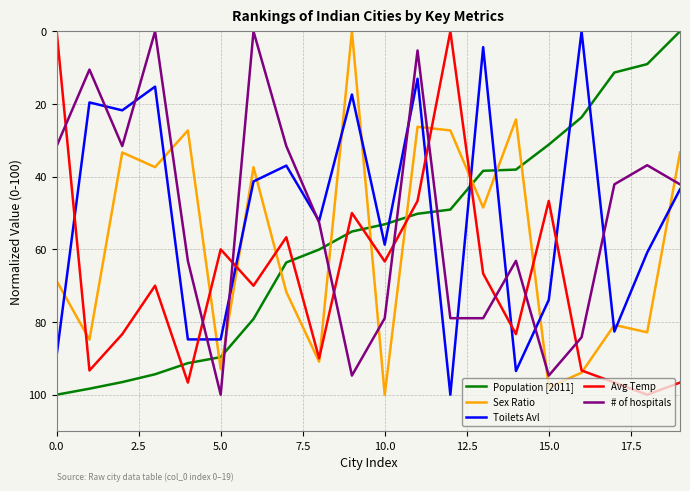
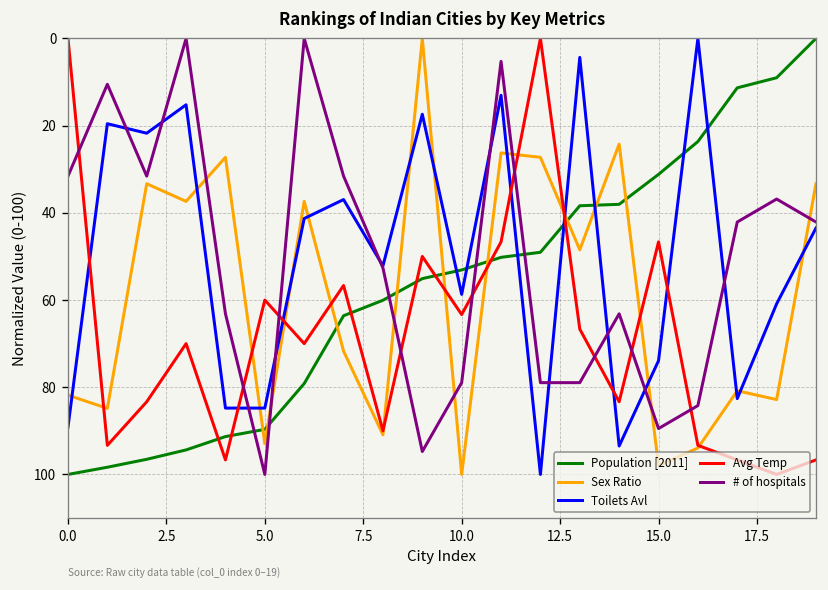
Sex Ratio, 0.0: 69 -> 82
# of hospitals, 15.0: 95 -> 89
